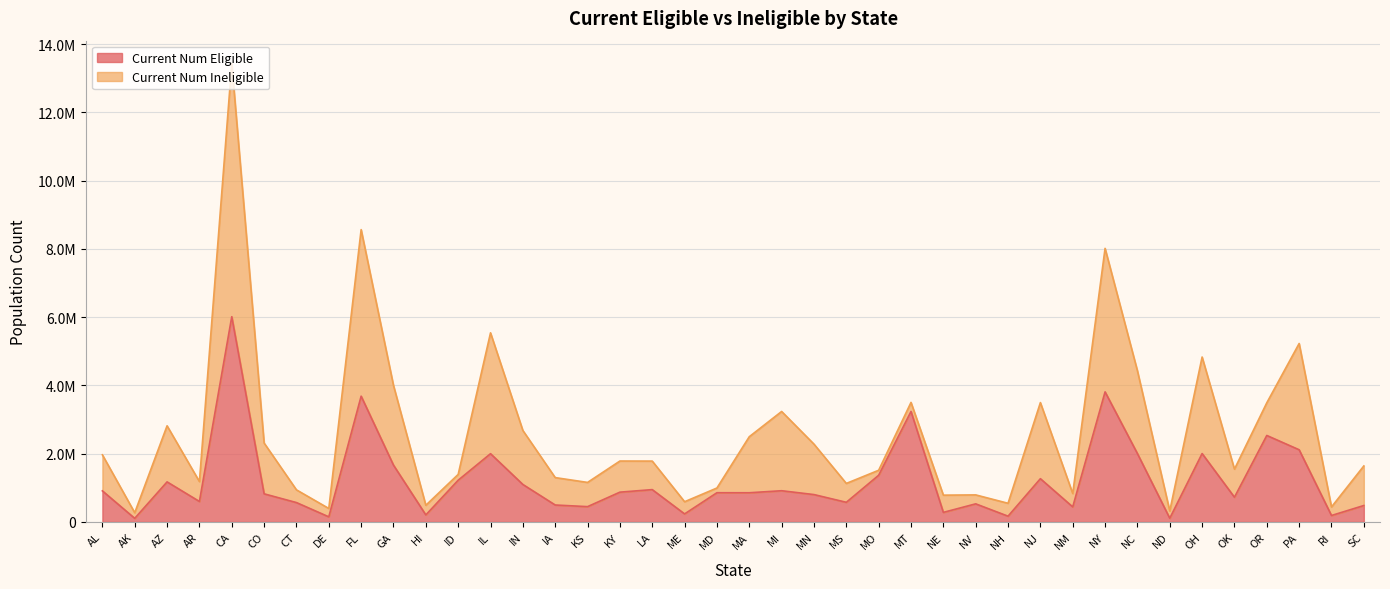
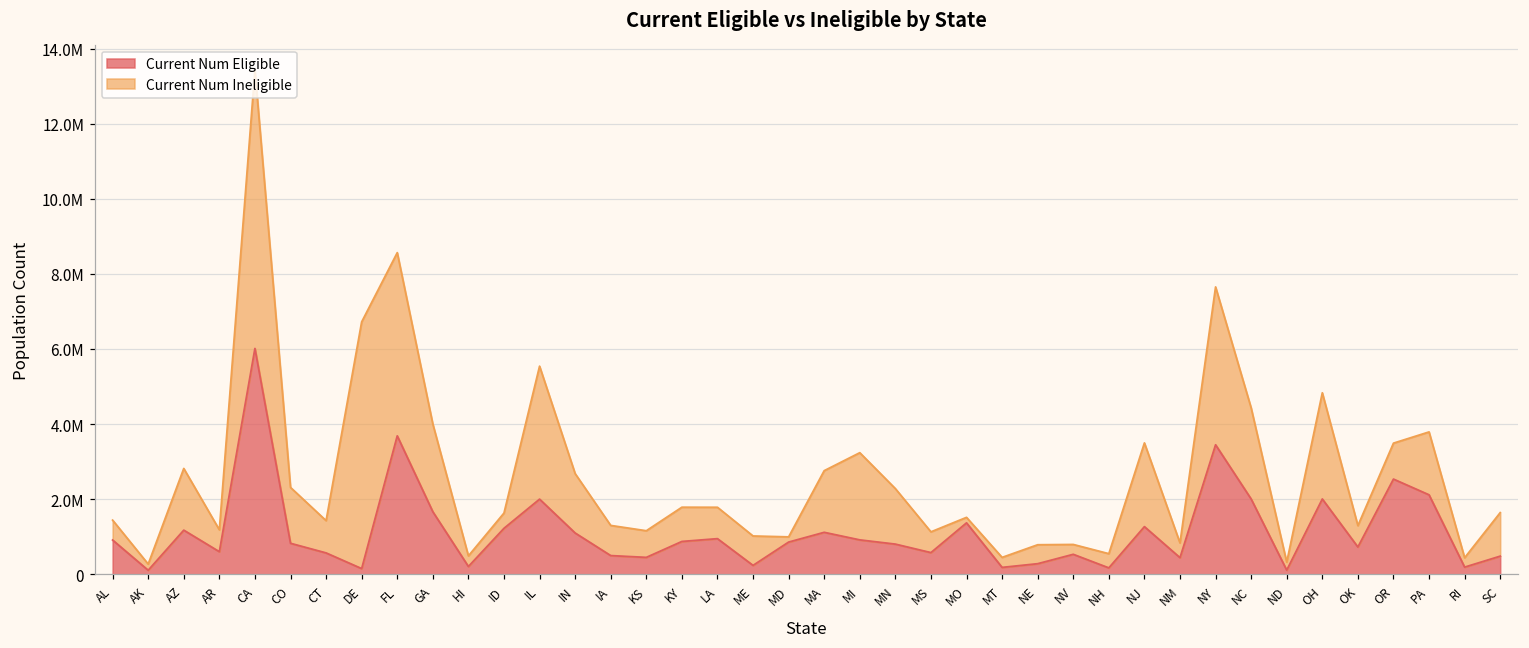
Current Num Ineligible, AL: 1100000 -> 500000
Current Num Ineligible, CT: 400000 -> 900000
Current Num Ineligible, DE: 200000 -> 6600000
Current Num Ineligible, ID: 200000 -> 400000
Current Num Ineligible, ME: 400000 -> 800000
Current Num Eligible, MA: 900000 -> 1100000
Current Num Eligible, MT: 3200000 -> 200000
Current Num Eligible, NY: 3800000 -> 3400000
Current Num Ineligible, OK: 800000 -> 600000
Current Num Ineligible, PA: 3100000 -> 1700000
